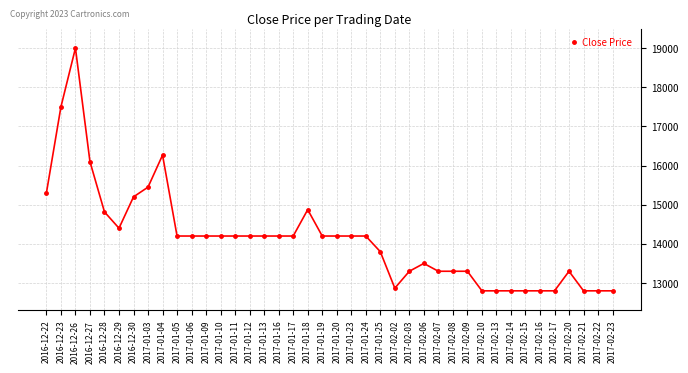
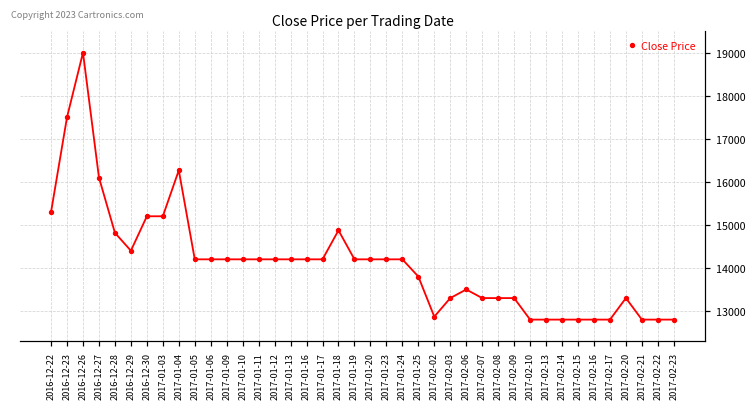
2017-01-03: 15400 -> 15200
